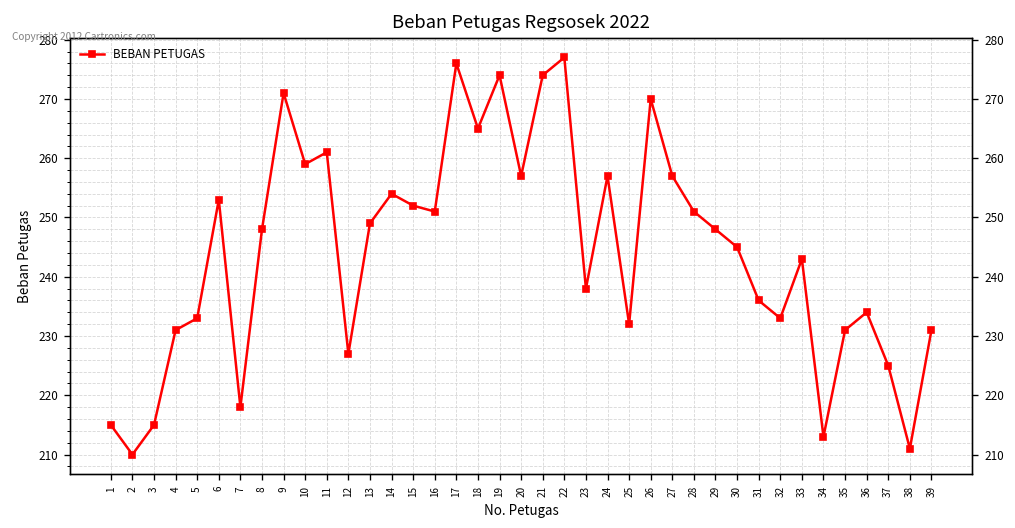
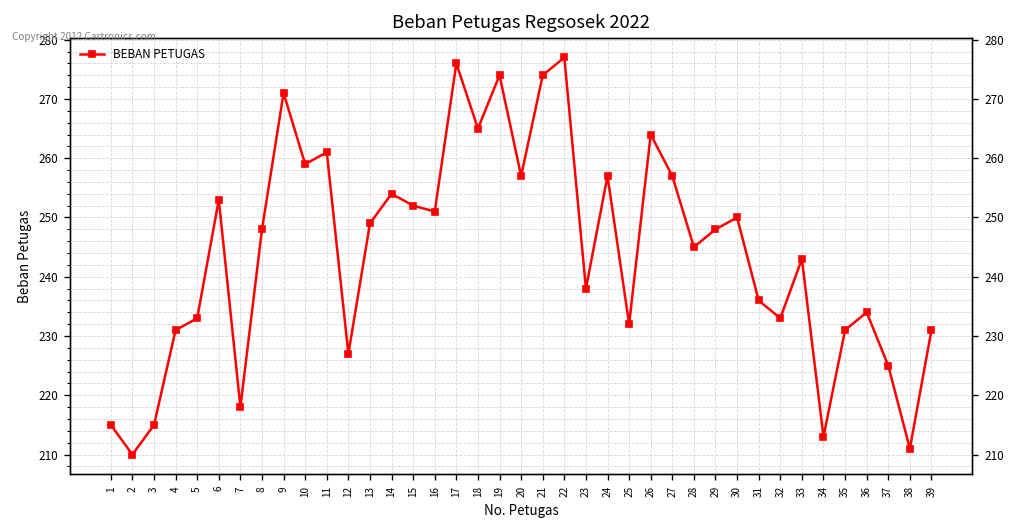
26: 270 -> 264
28: 251 -> 245
30: 245 -> 250
